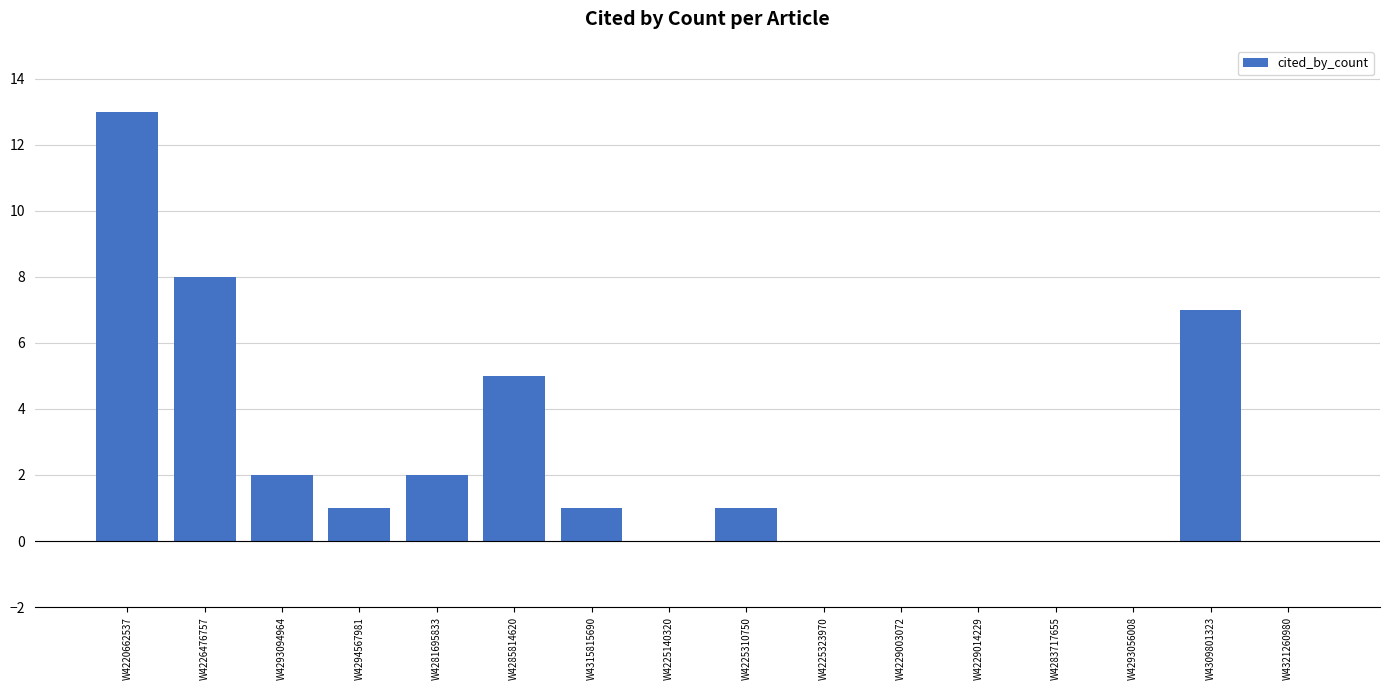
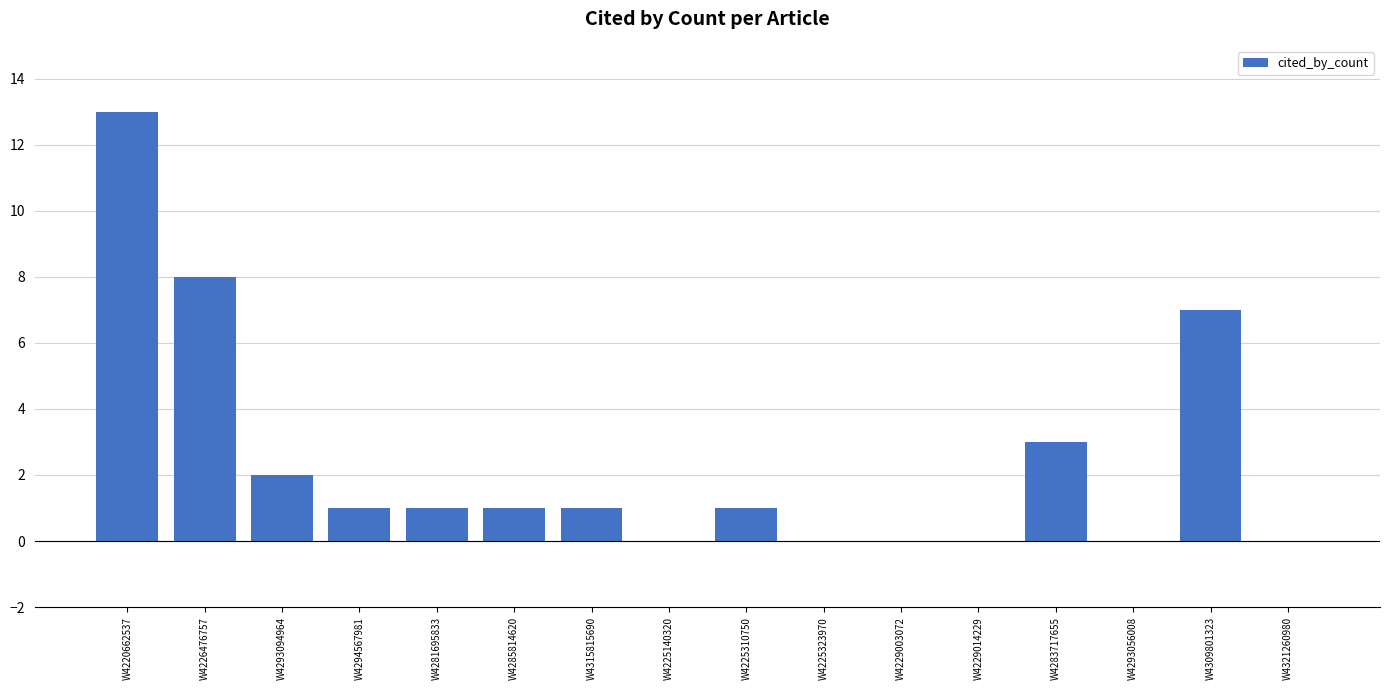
W4281695833: 2 -> 1
W4285814620: 5 -> 1
W4283717655: 0 -> 3
